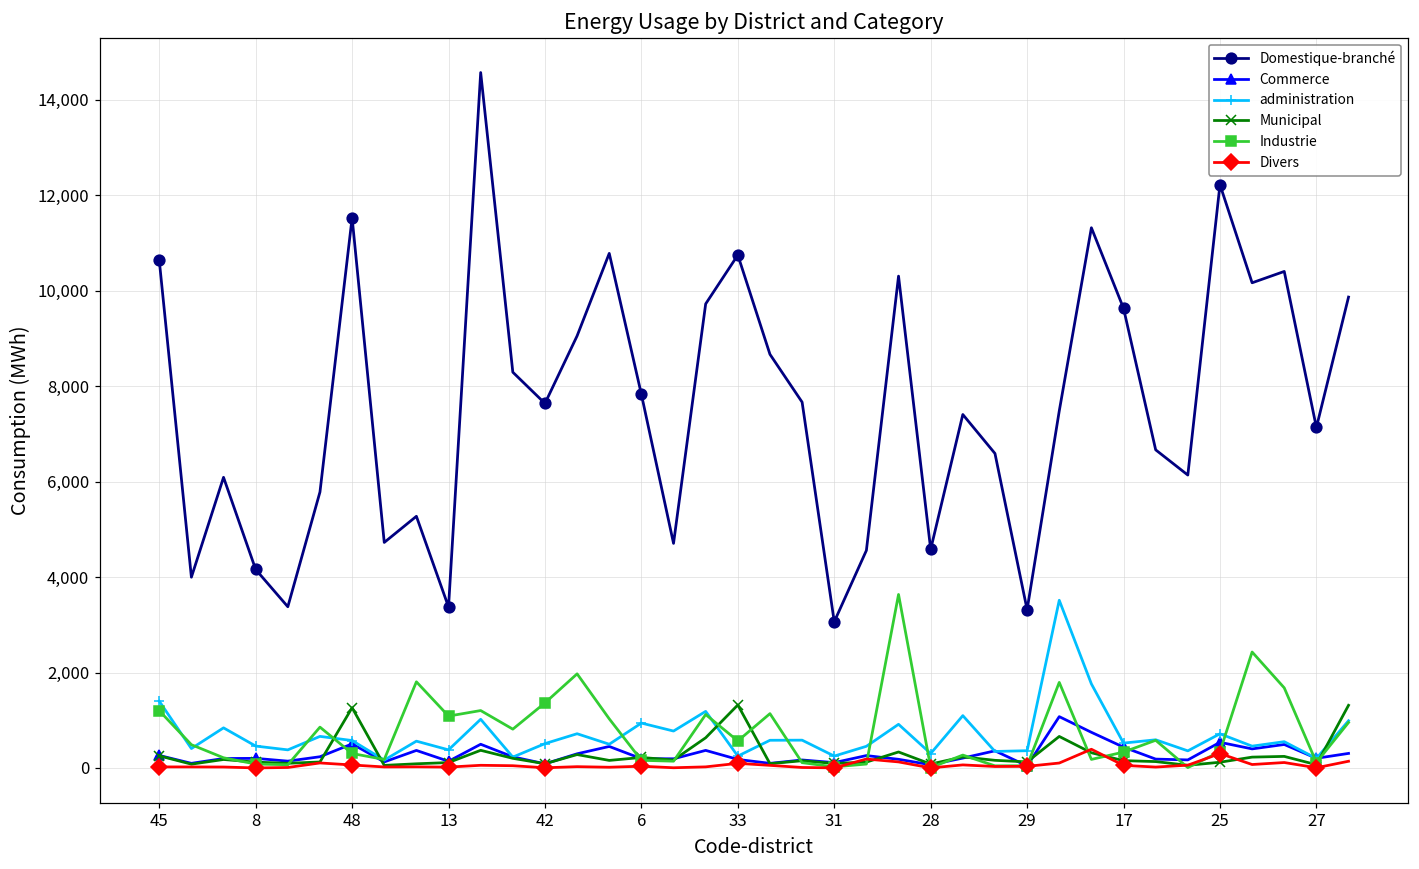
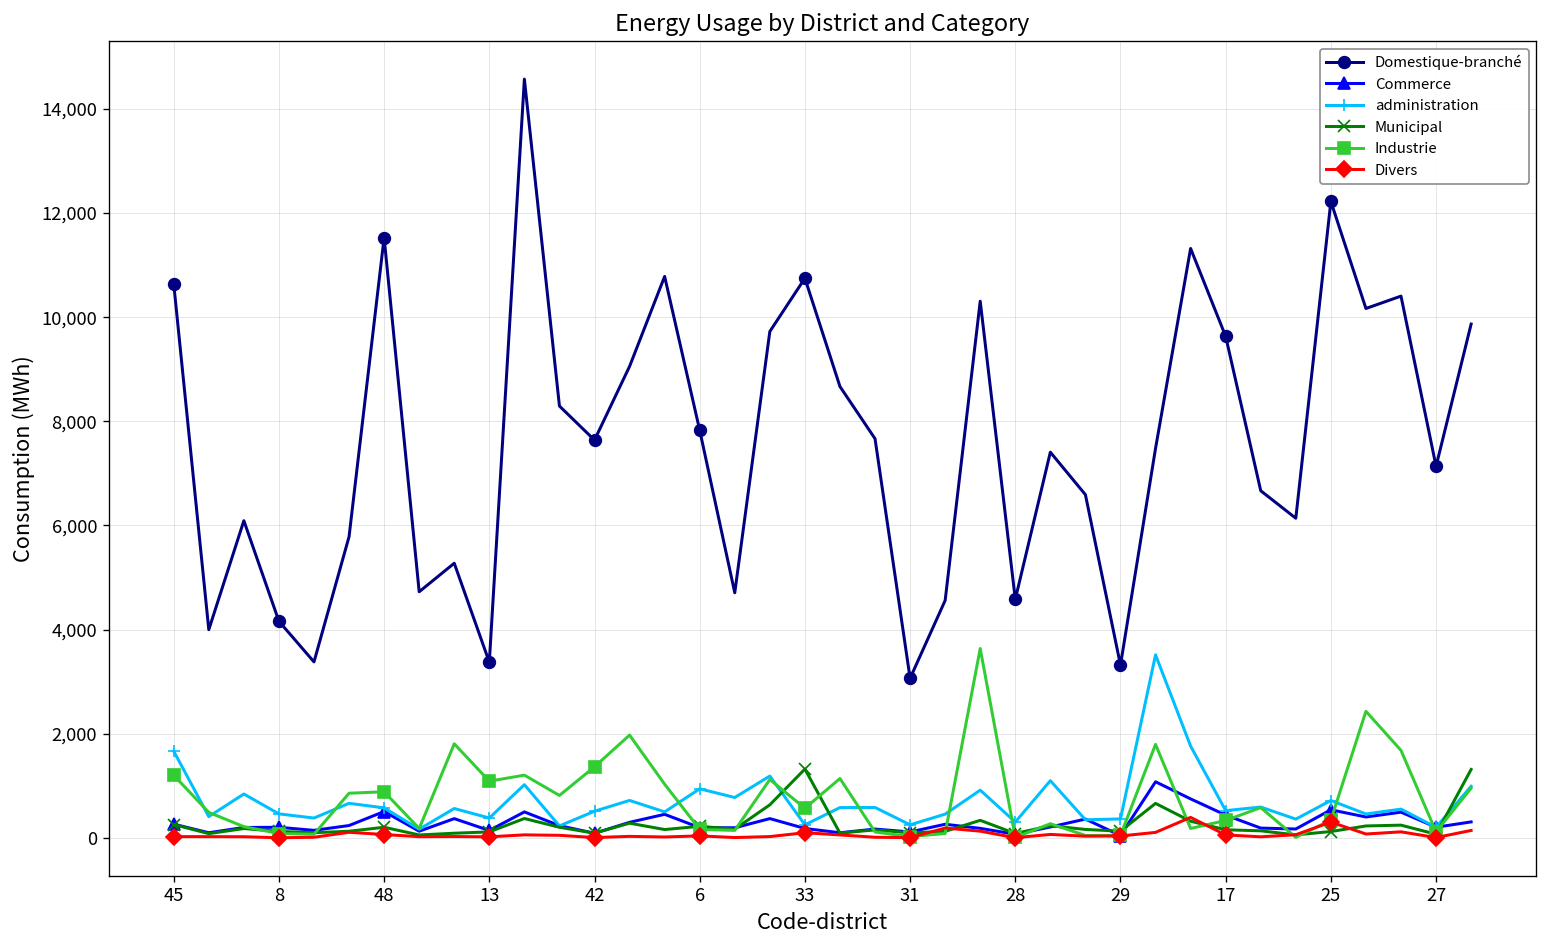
administration, 45: 1,400 -> 1,700
Municipal, 48: 1,300 -> 200
Industrie, 48: 300 -> 900
